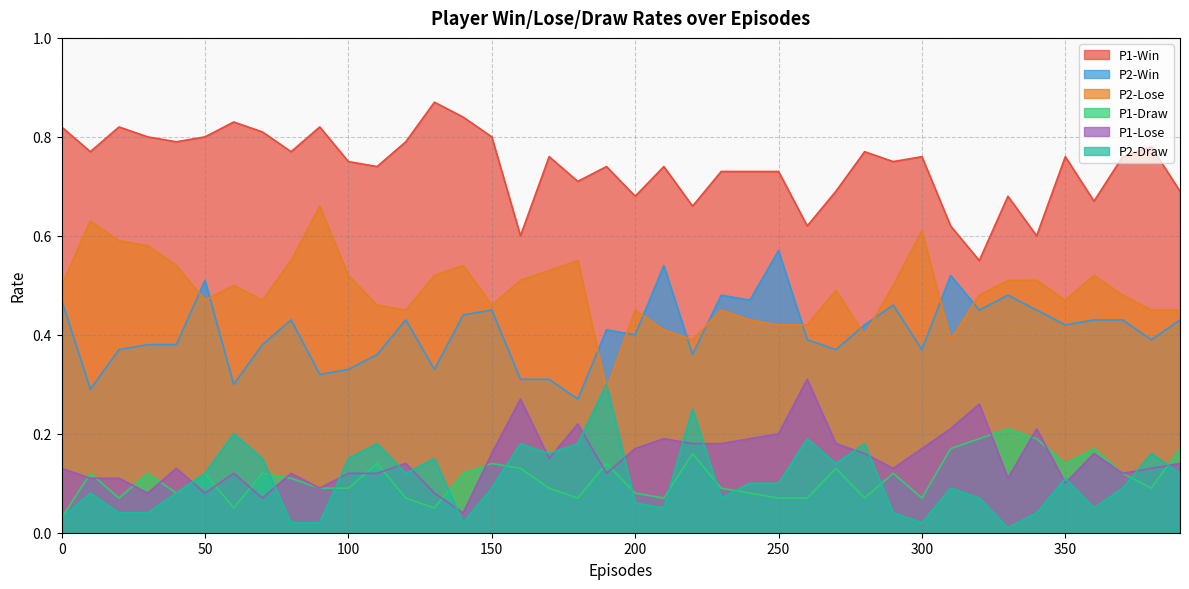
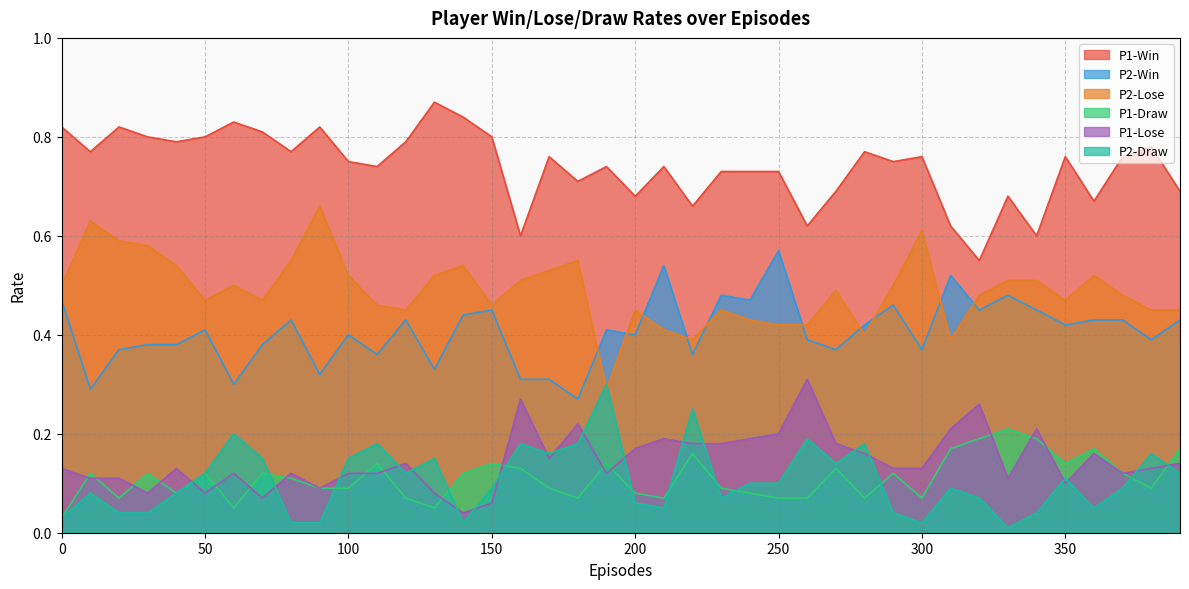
P2-Win, 50: 0.51 -> 0.41
P2-Win, 100: 0.33 -> 0.40
P1-Lose, 150: 0.16 -> 0.06
P1-Lose, 300: 0.17 -> 0.13
